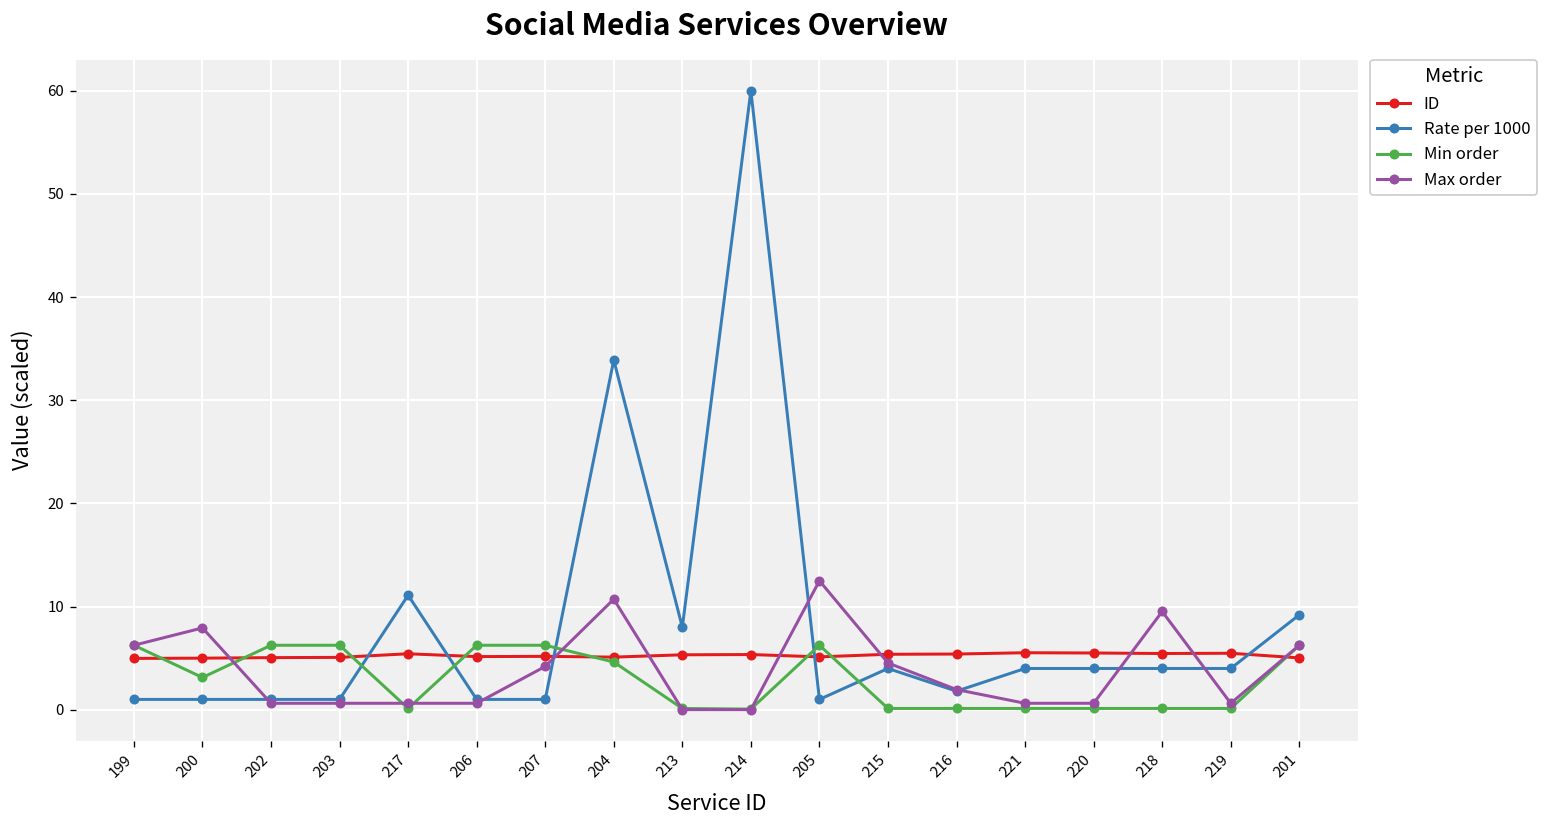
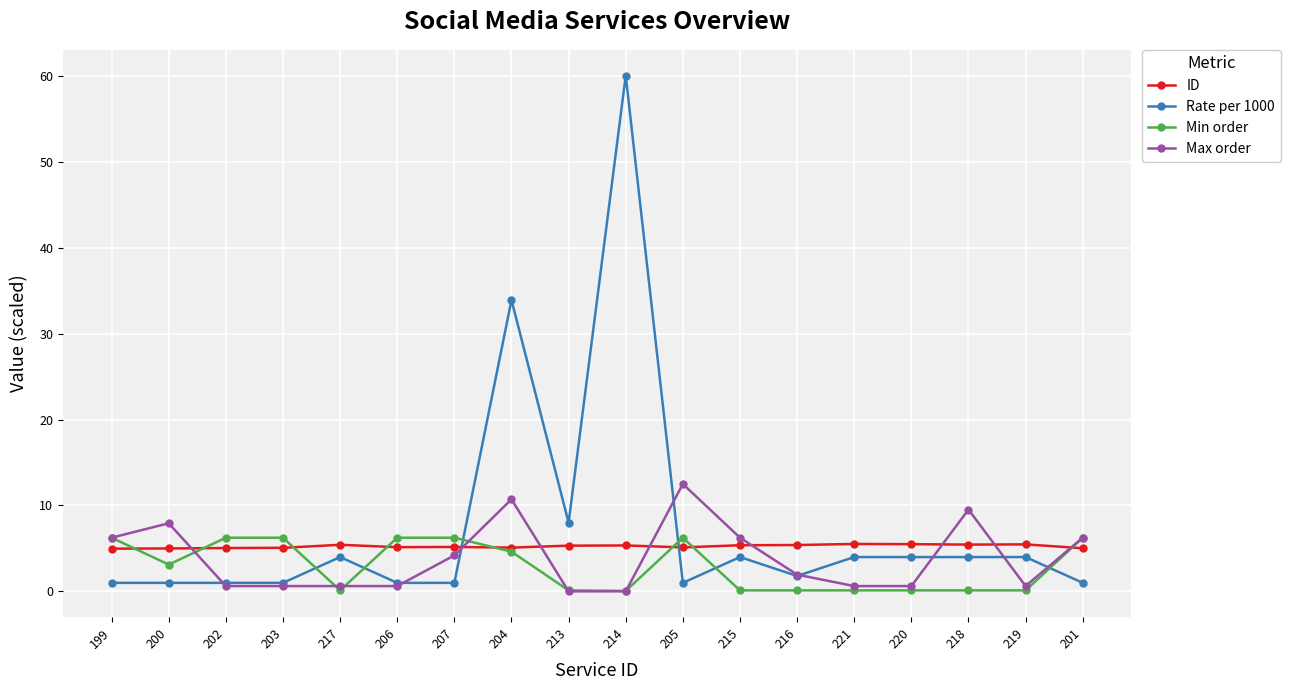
Rate per 1000, 217: 11 -> 4
Max order, 215: 5 -> 6
Rate per 1000, 201: 9 -> 1
